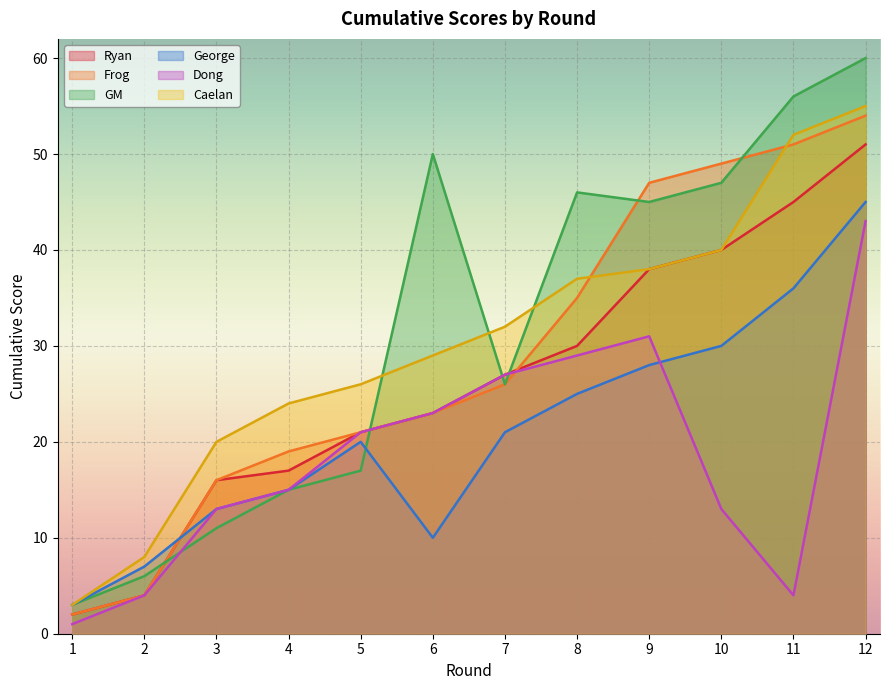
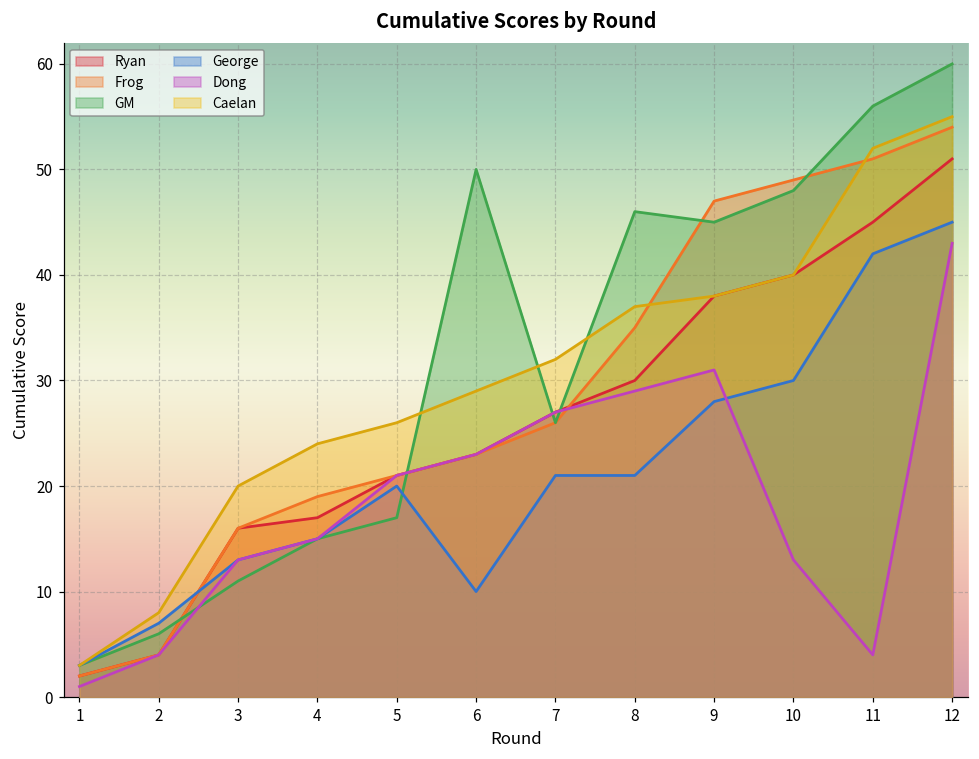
George, 8: 25 -> 21
GM, 10: 47 -> 48
George, 11: 36 -> 42
